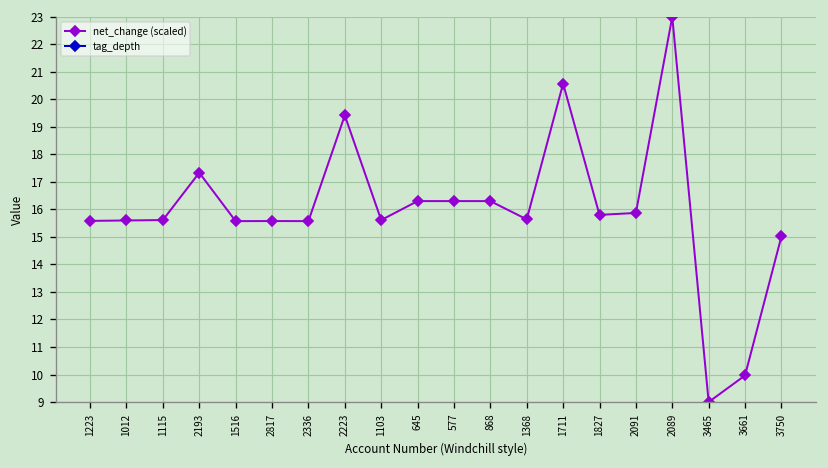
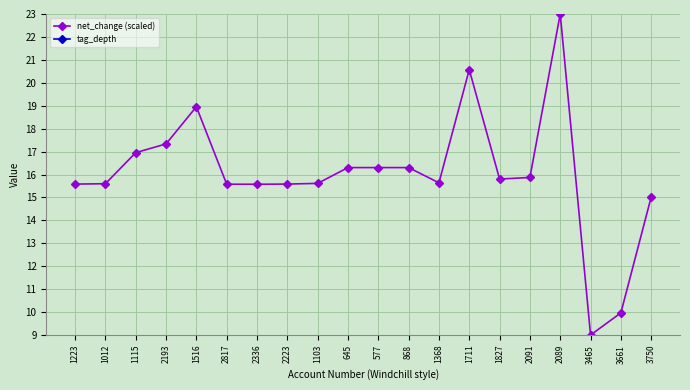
net_change (scaled), 1115: 15.6 -> 17.0
net_change (scaled), 1516: 15.6 -> 19.0
net_change (scaled), 2223: 19.4 -> 15.6
